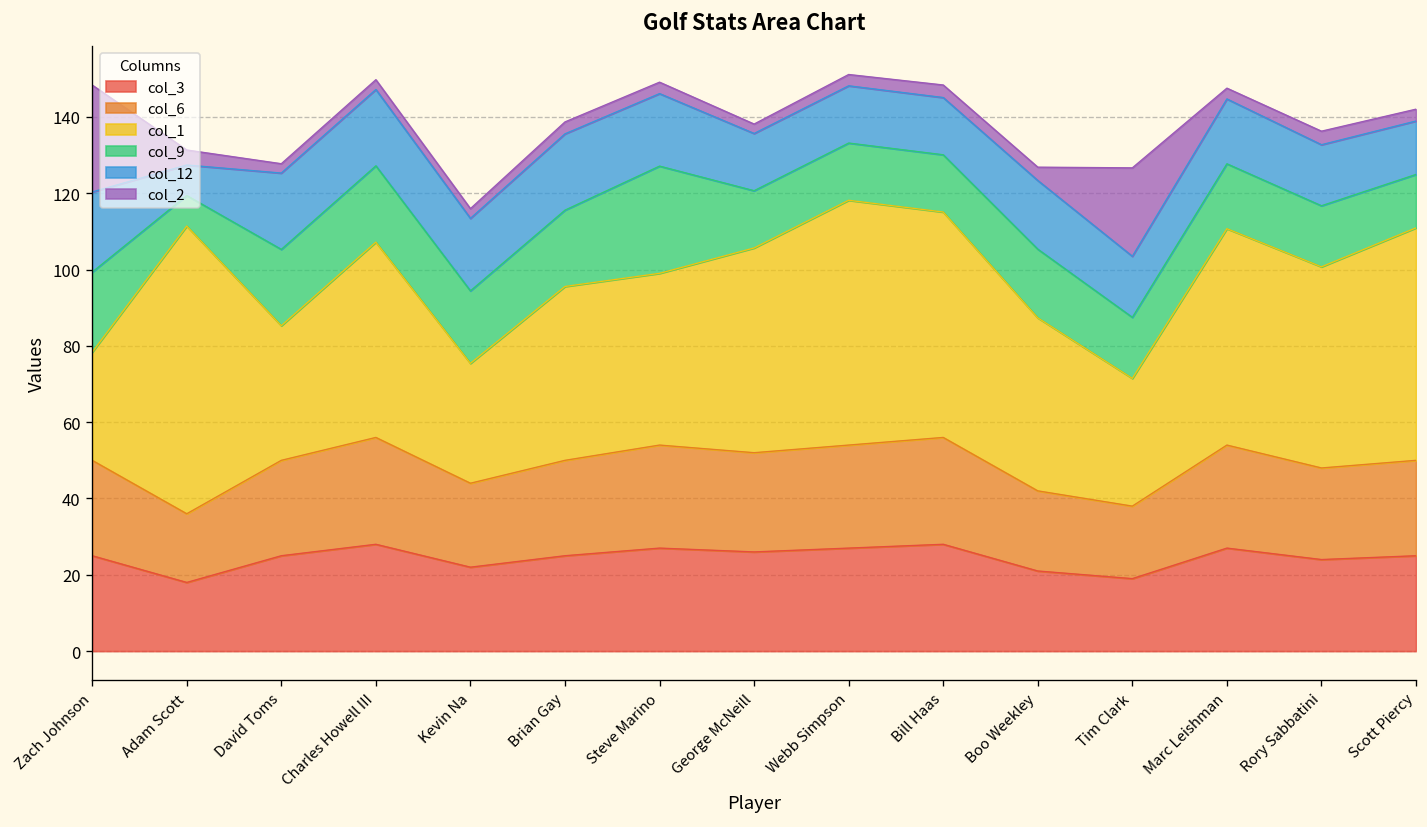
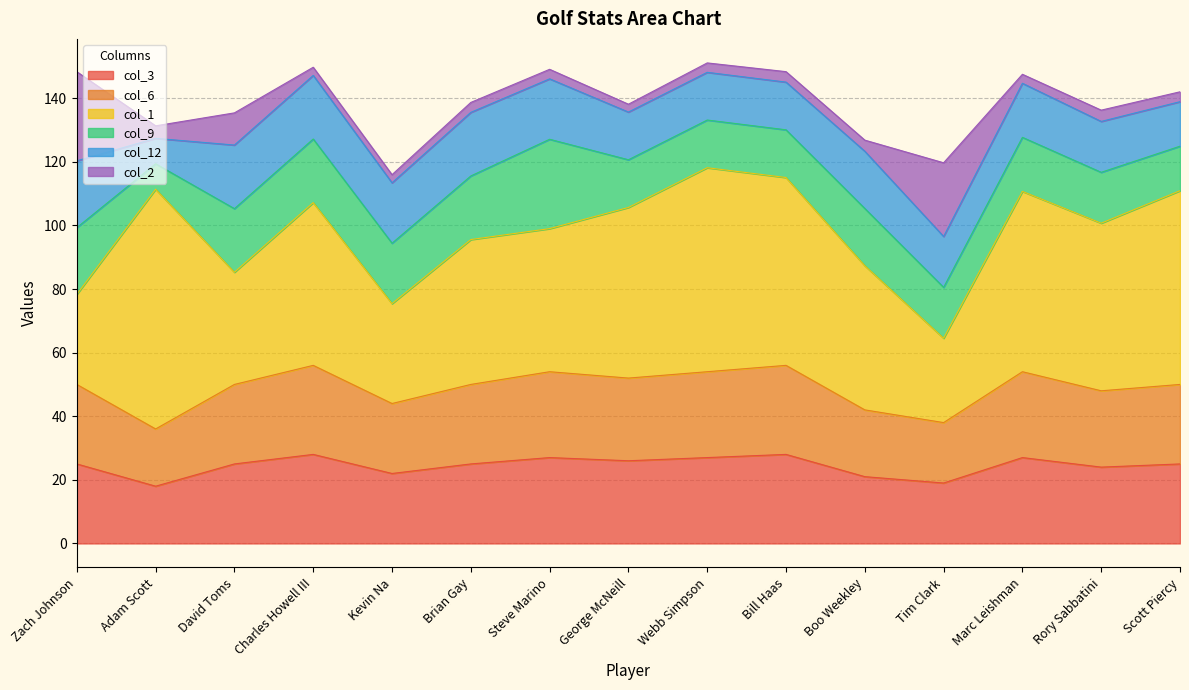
col_2, David Toms: 2 -> 10
col_1, Tim Clark: 33 -> 27
